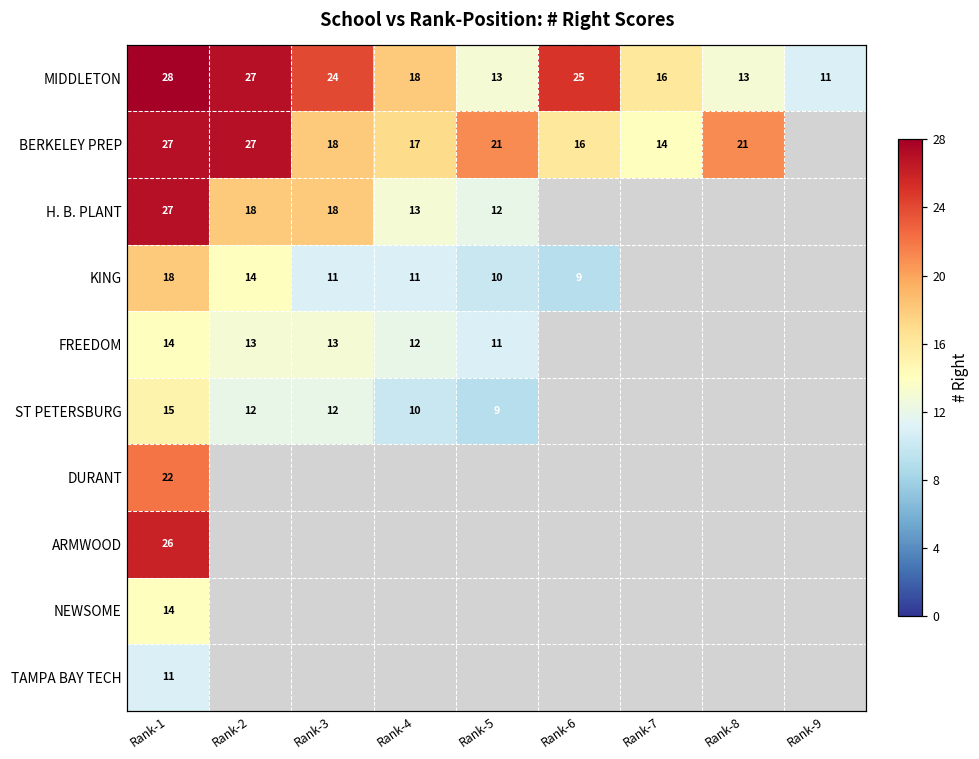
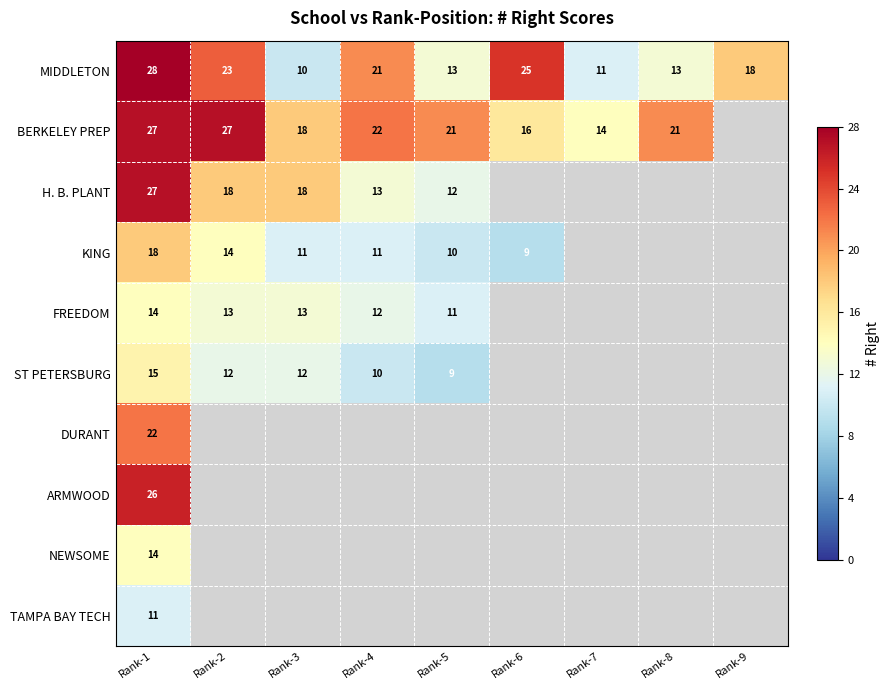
MIDDLETON, Rank-2: 27 -> 23
MIDDLETON, Rank-3: 24 -> 10
MIDDLETON, Rank-4: 18 -> 21
MIDDLETON, Rank-7: 16 -> 11
MIDDLETON, Rank-9: 11 -> 18
BERKELEY PREP, Rank-4: 17 -> 22
